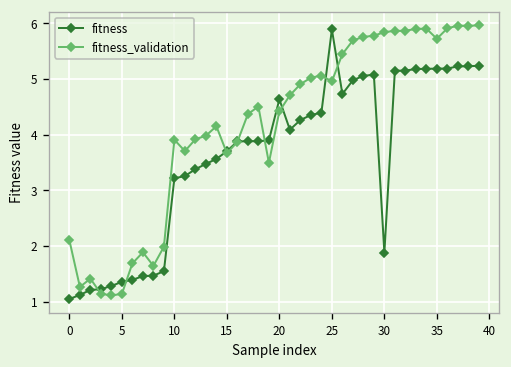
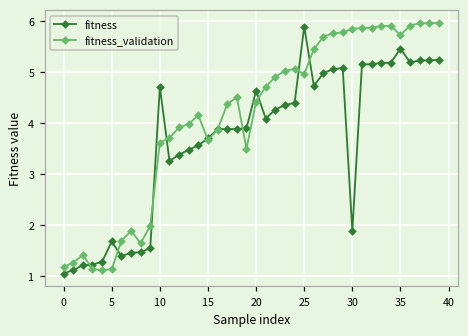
fitness_validation, 0: 2.1 -> 1.2
fitness, 5: 1.4 -> 1.7
fitness, 10: 3.2 -> 4.7
fitness_validation, 10: 3.9 -> 3.6
fitness, 35: 5.2 -> 5.5
